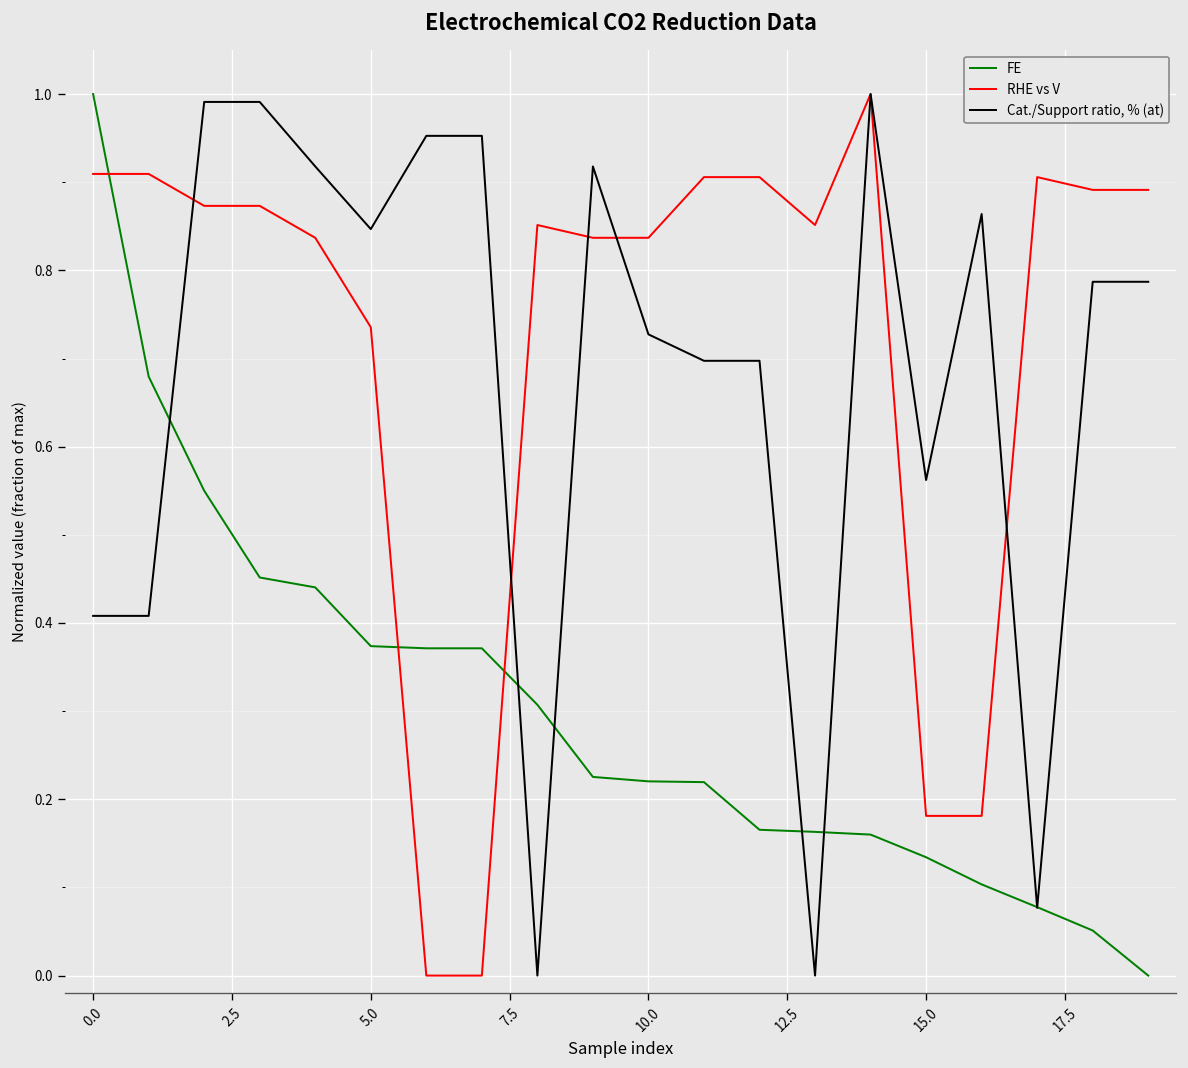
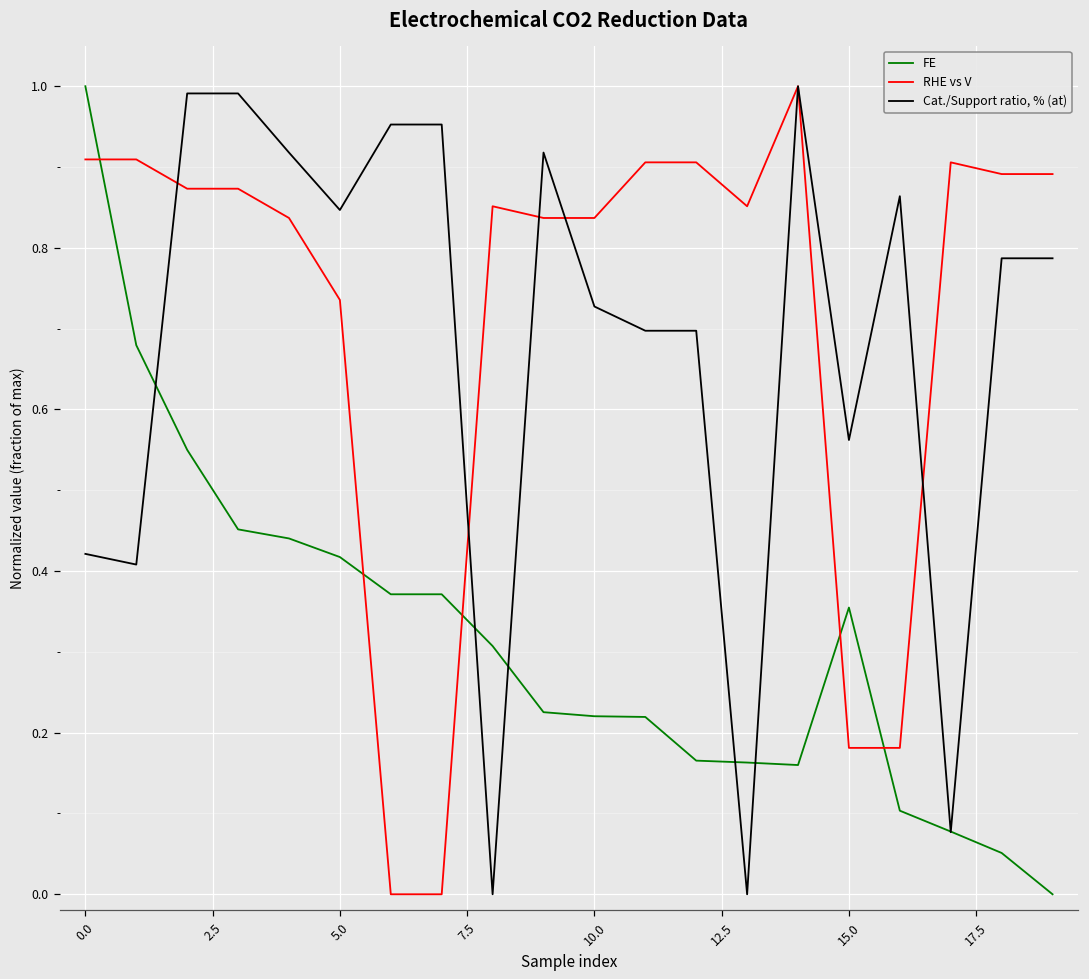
Cat./Support ratio, % (at), 0.0: 0.41 -> 0.42
FE, 5.0: 0.37 -> 0.42
FE, 15.0: 0.13 -> 0.35
